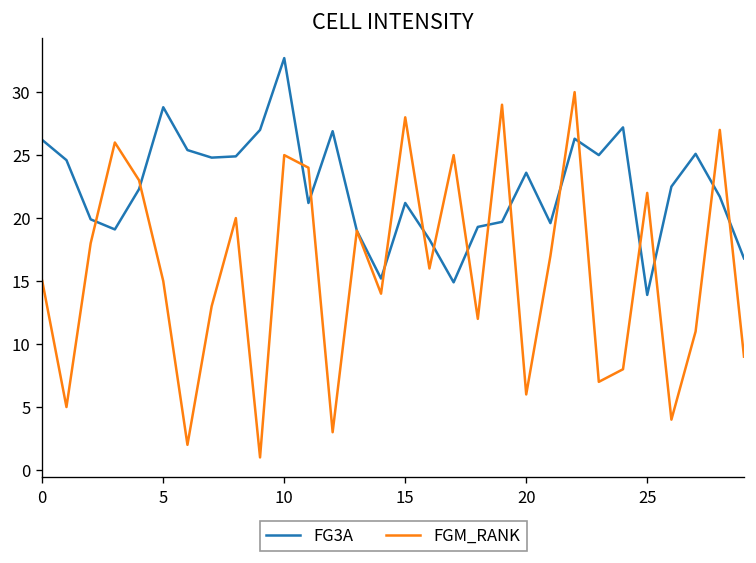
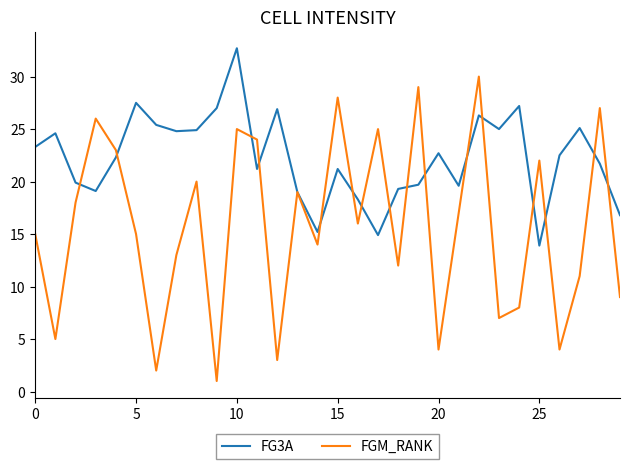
FG3A, 0: 26.2 -> 23.3
FG3A, 5: 28.8 -> 27.5
FG3A, 20: 23.6 -> 22.7
FGM_RANK, 20: 6 -> 4
